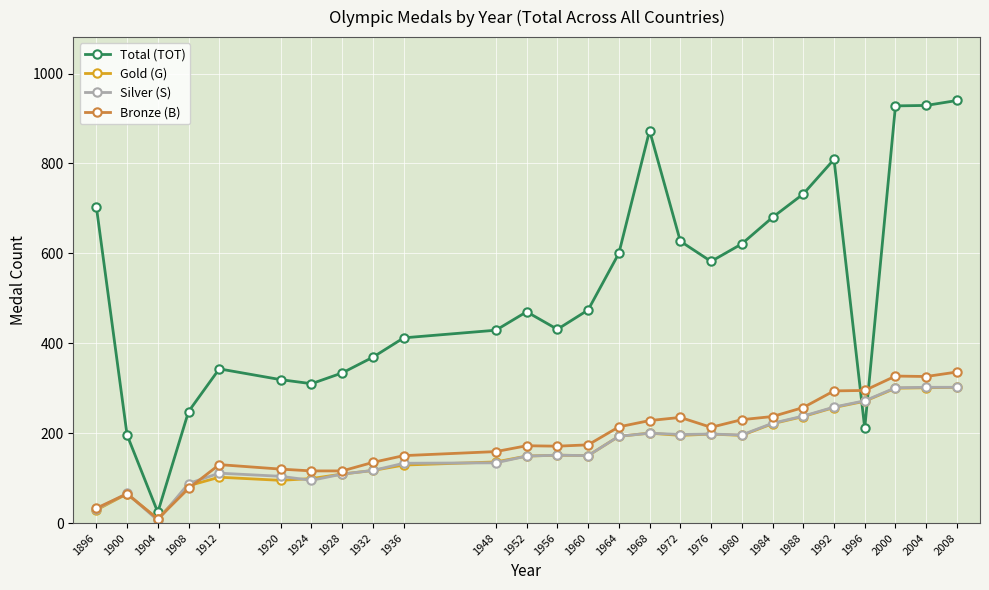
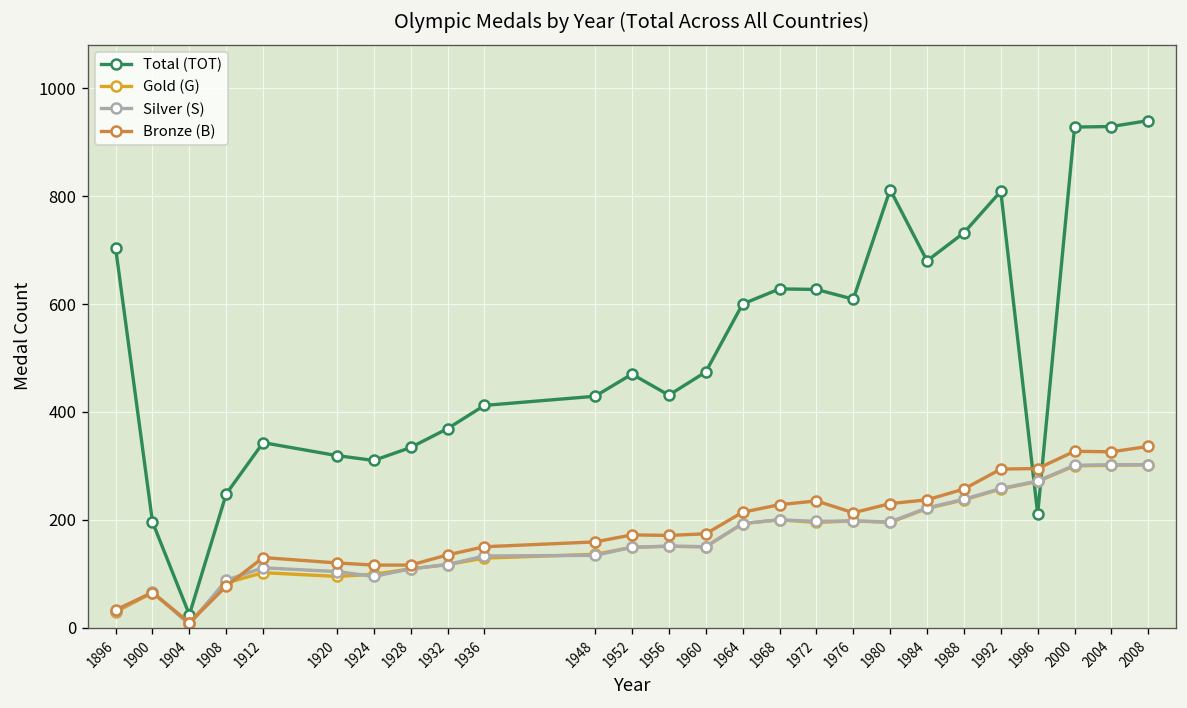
Total (TOT), 1968: 870 -> 630
Total (TOT), 1976: 580 -> 610
Total (TOT), 1980: 620 -> 810
